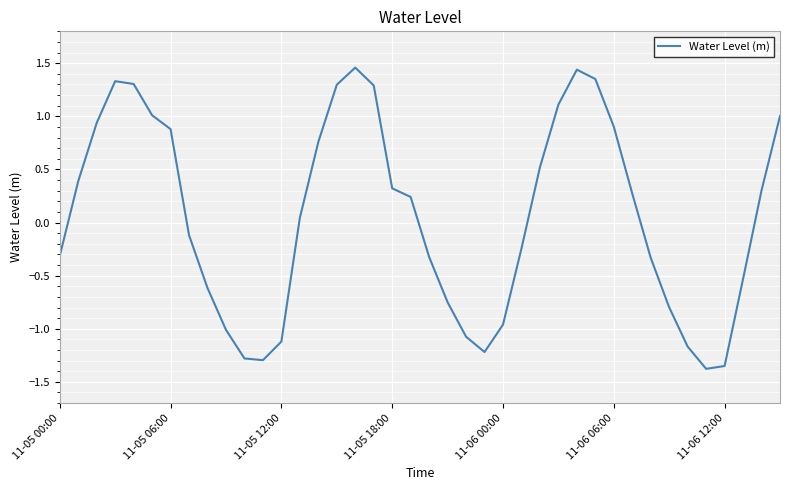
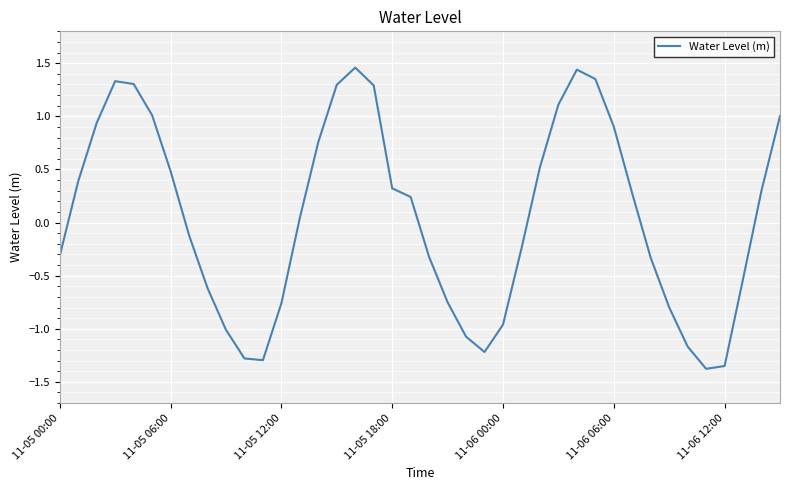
11-05 06:00: 0.88 -> 0.48
11-05 12:00: -1.12 -> -0.76
